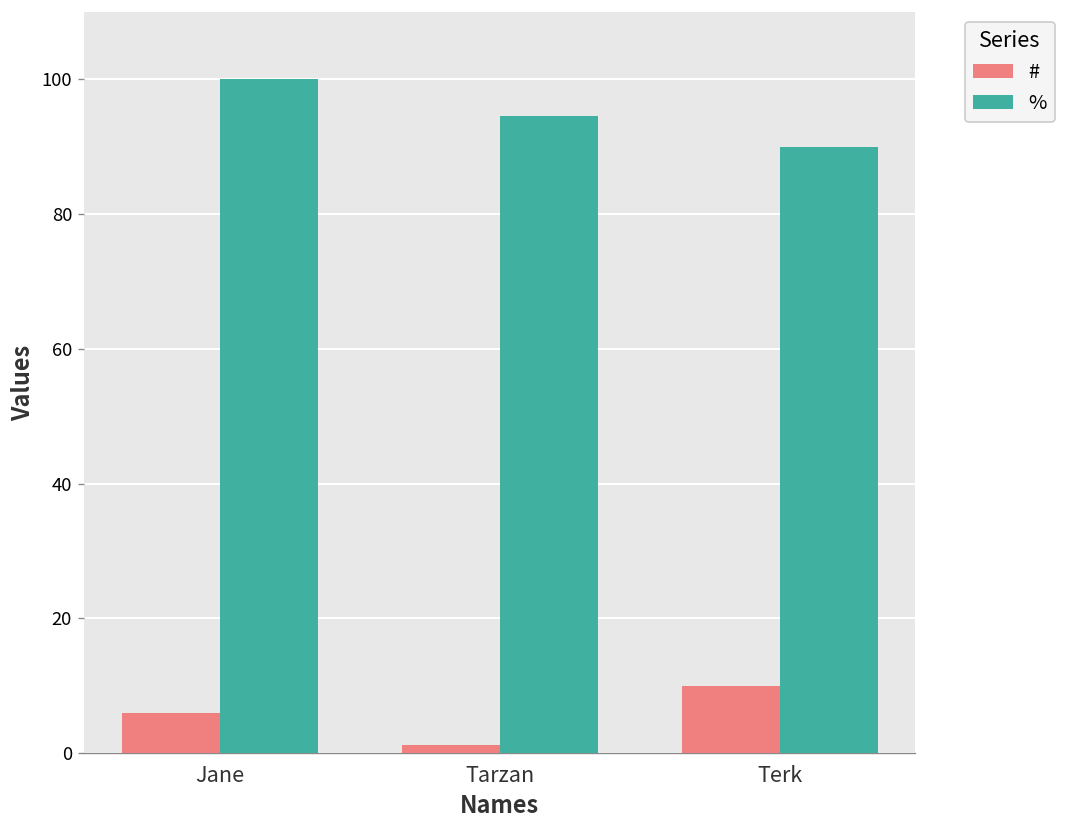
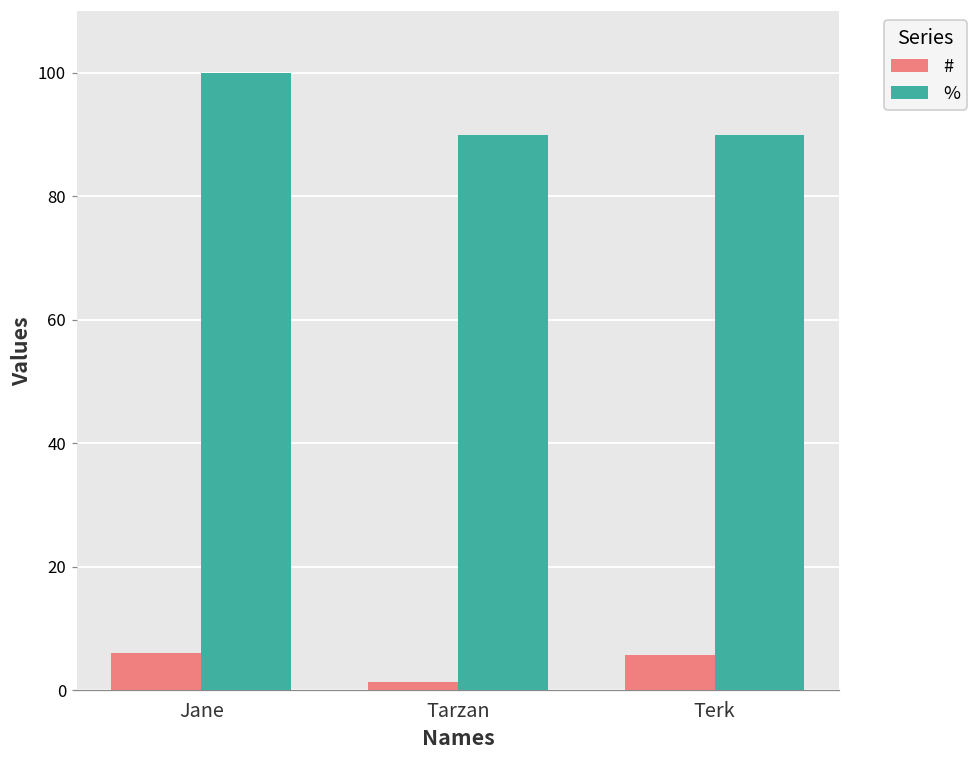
%, Tarzan: 95 -> 90
#, Terk: 10 -> 6
